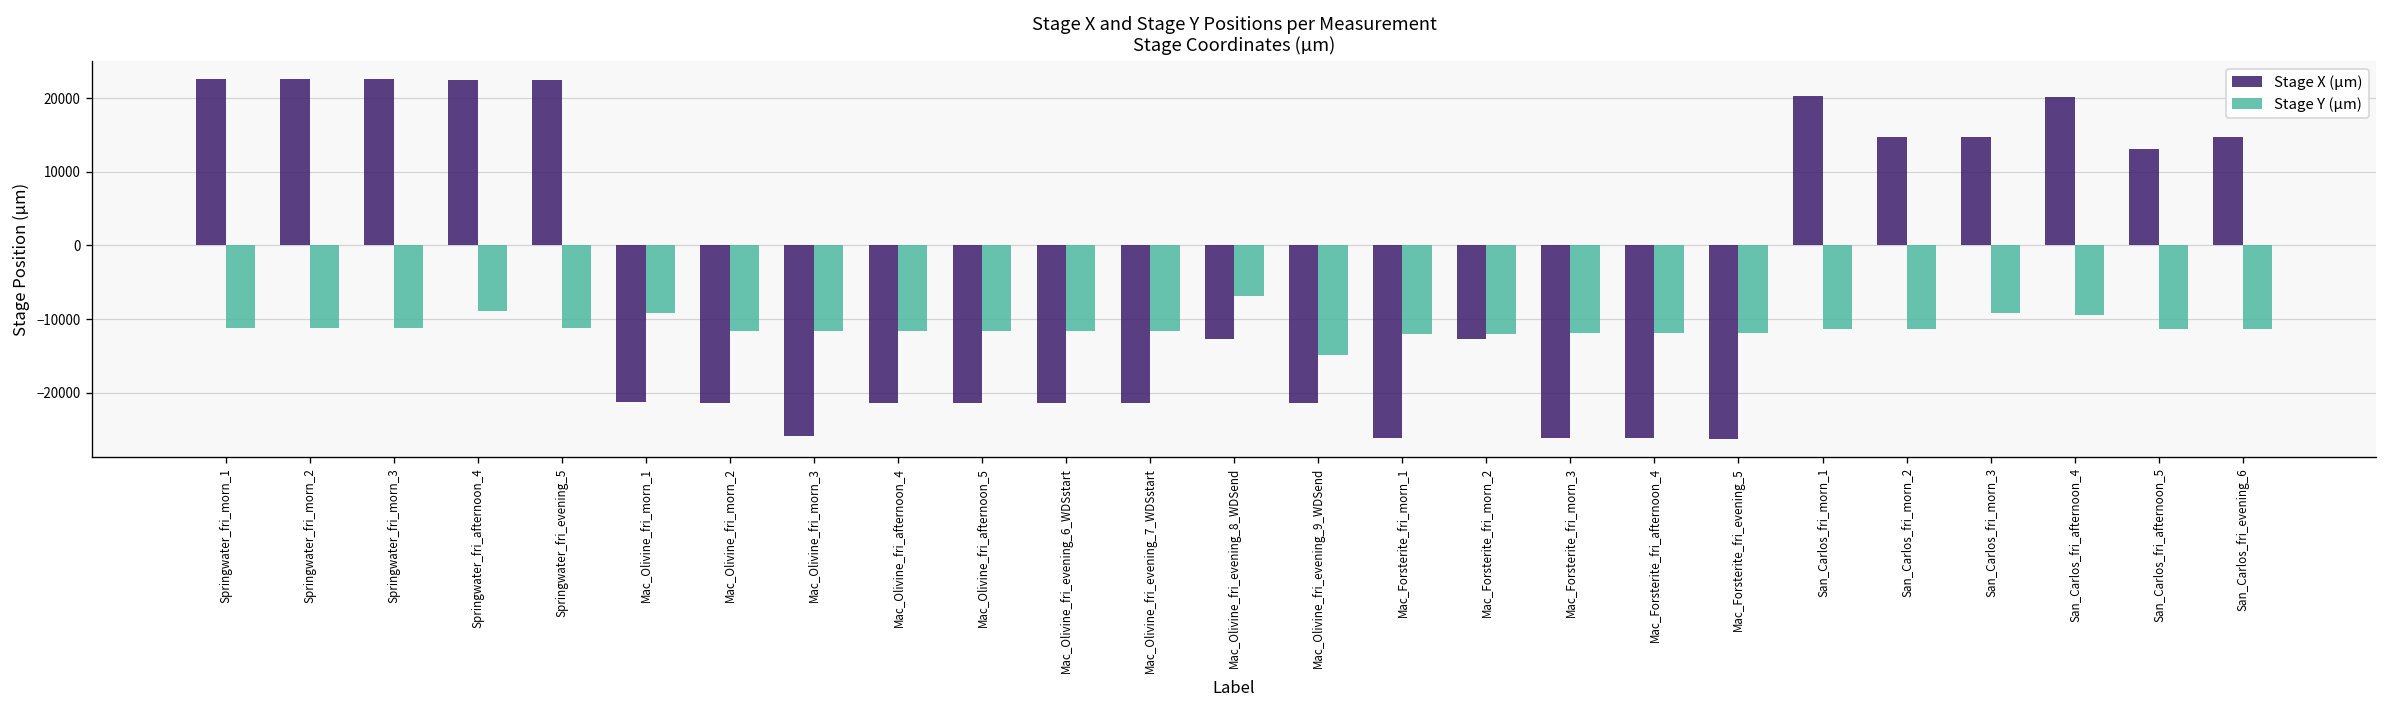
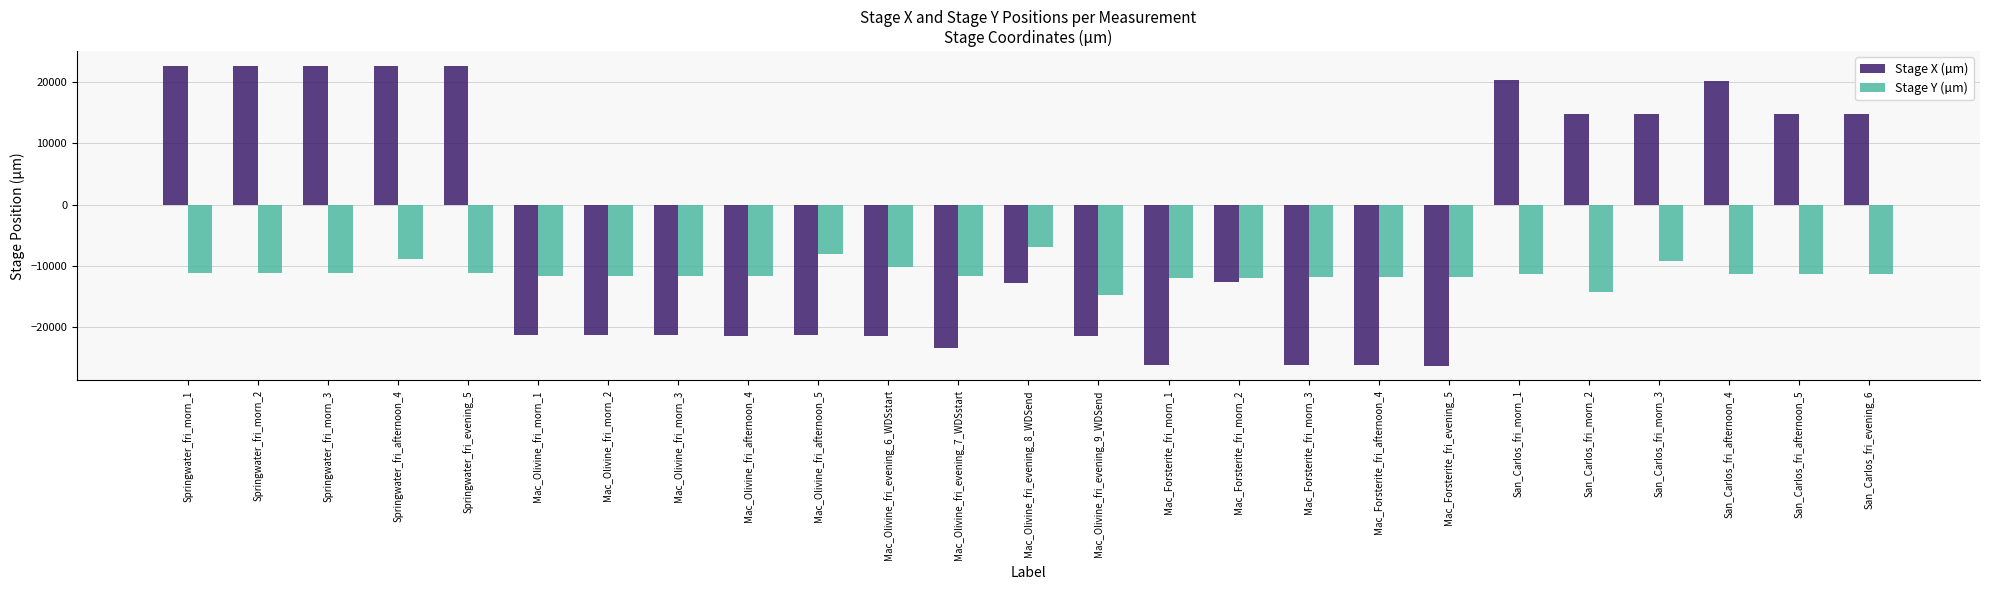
Stage Y (µm), Mac_Olivine_fri_morn_1: -9000 -> -12000
Stage X (µm), Mac_Olivine_fri_morn_3: -26000 -> -21000
Stage Y (µm), Mac_Olivine_fri_afternoon_5: -12000 -> -8000
Stage Y (µm), Mac_Olivine_fri_evening_6_WDSstart: -12000 -> -10000
Stage X (µm), Mac_Olivine_fri_evening_7_WDSstart: -21000 -> -23000
Stage Y (µm), San_Carlos_fri_morn_2: -11000 -> -14000
Stage Y (µm), San_Carlos_fri_afternoon_4: -9000 -> -11000
Stage X (µm), San_Carlos_fri_afternoon_5: 13000 -> 15000
